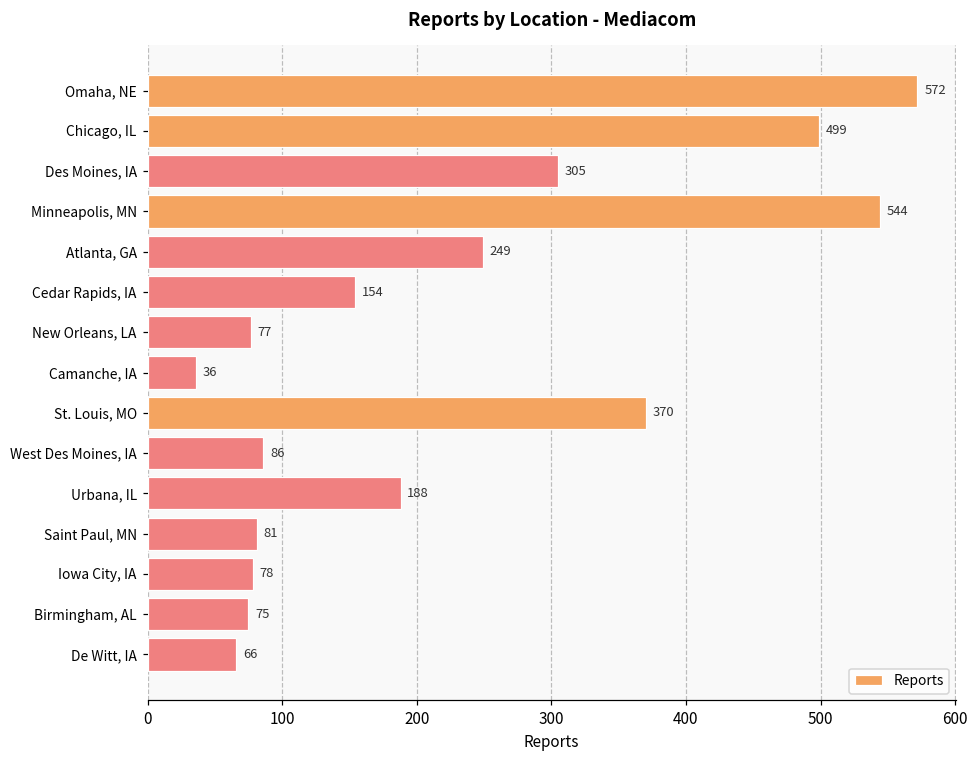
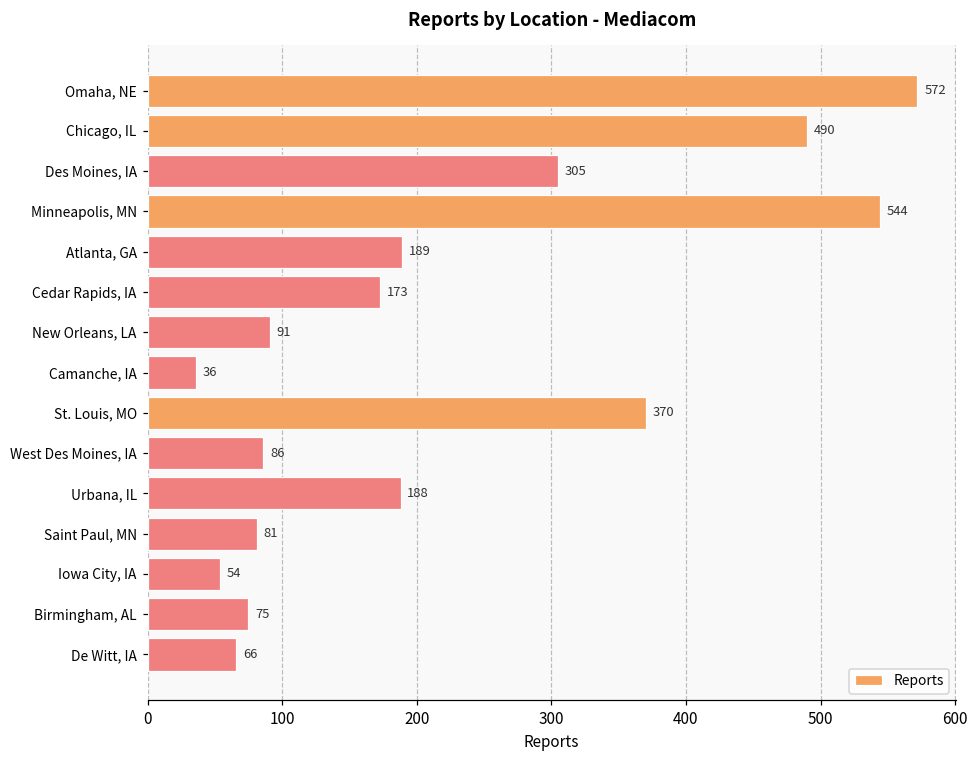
Chicago, IL: 499 -> 490
Atlanta, GA: 249 -> 189
Cedar Rapids, IA: 154 -> 173
New Orleans, LA: 77 -> 91
Iowa City, IA: 78 -> 54
